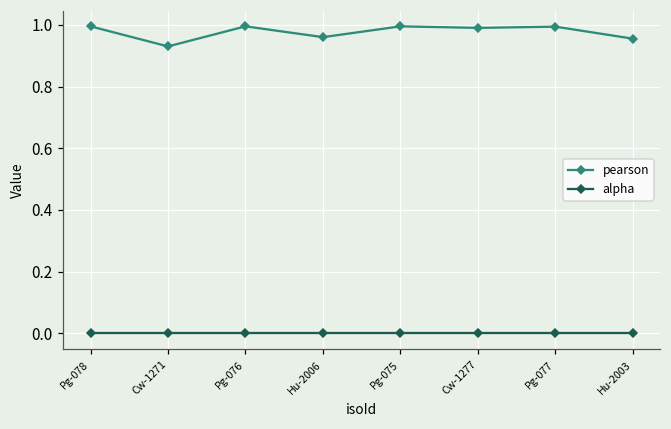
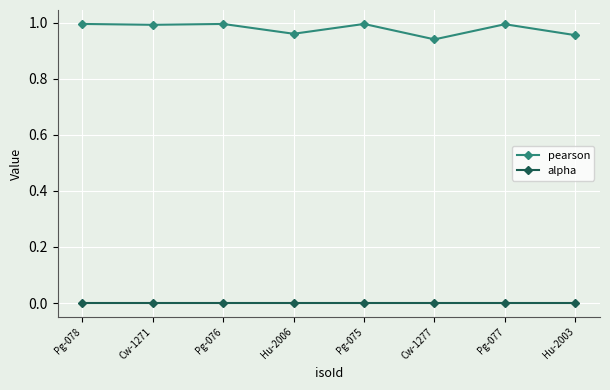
pearson, Cw-1271: 0.93 -> 0.99
pearson, Cw-1277: 0.99 -> 0.94
